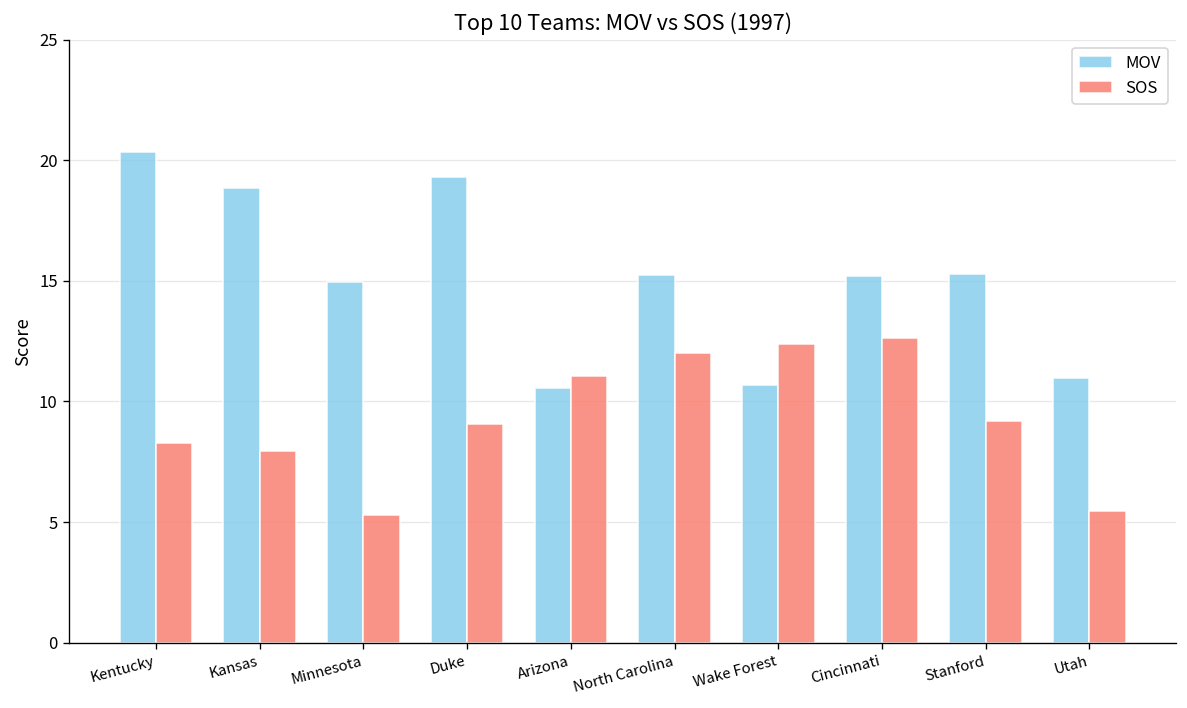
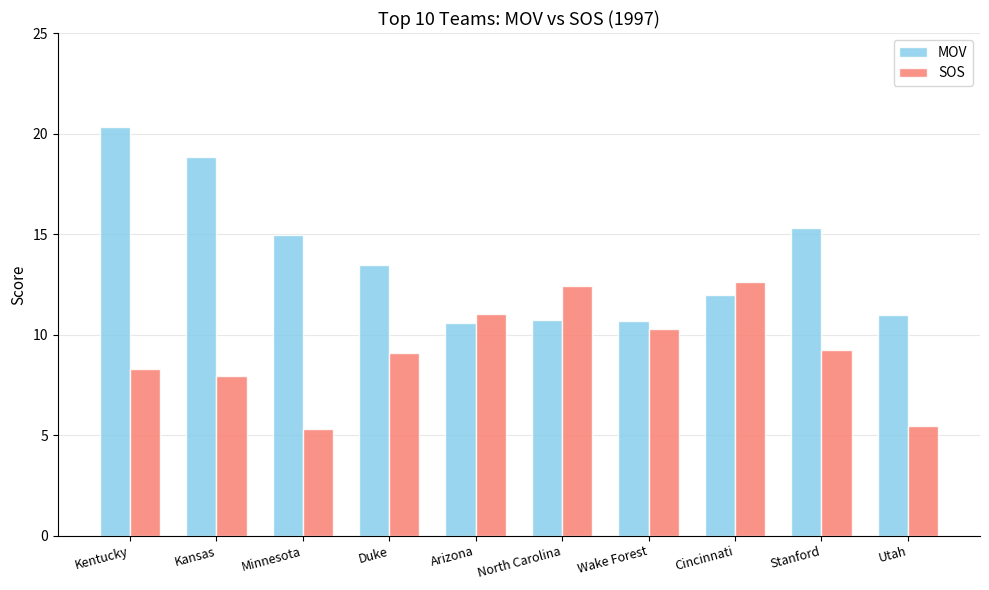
MOV, Duke: 19.3 -> 13.5
MOV, North Carolina: 15.3 -> 10.7
SOS, North Carolina: 12.0 -> 12.4
SOS, Wake Forest: 12.4 -> 10.3
MOV, Cincinnati: 15.2 -> 12.0
